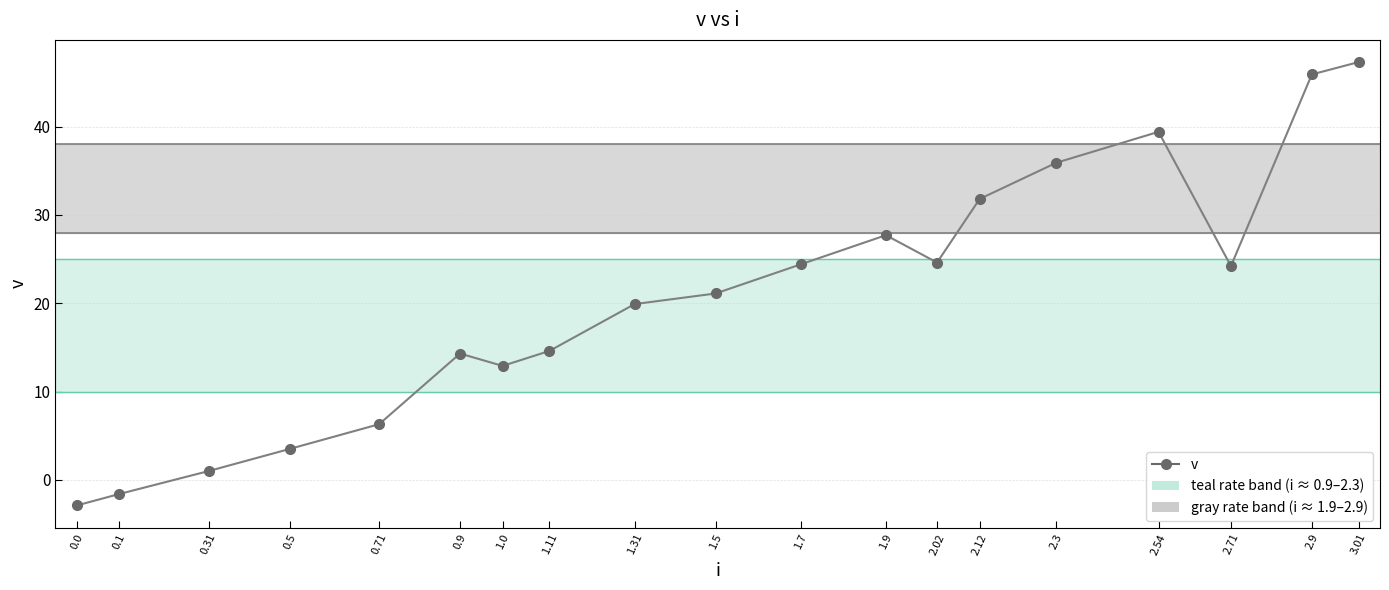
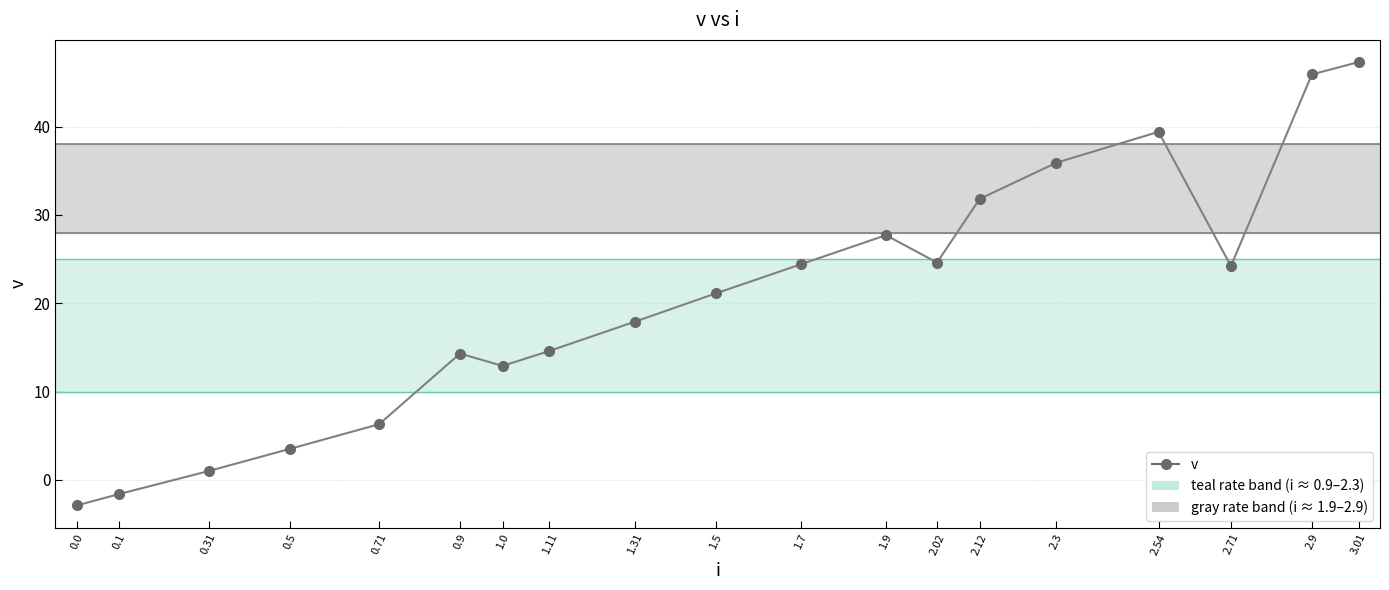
1.31: 20 -> 18
